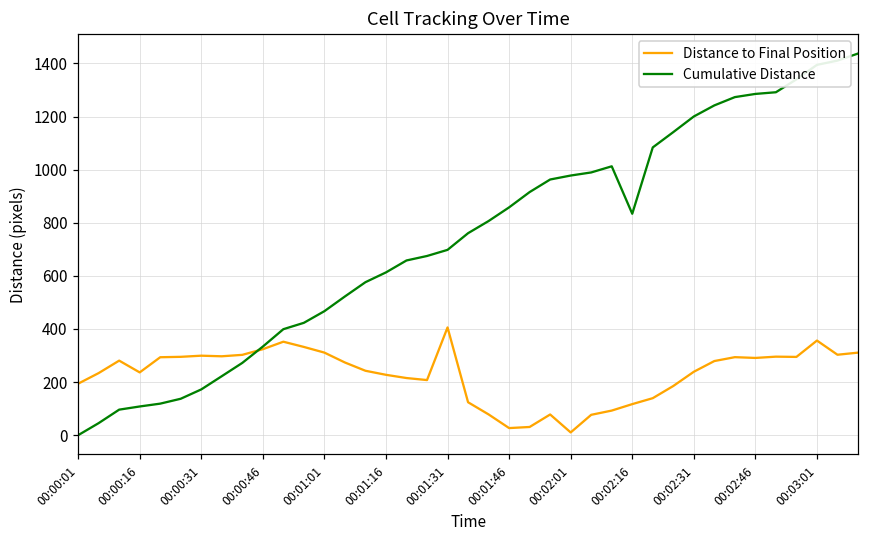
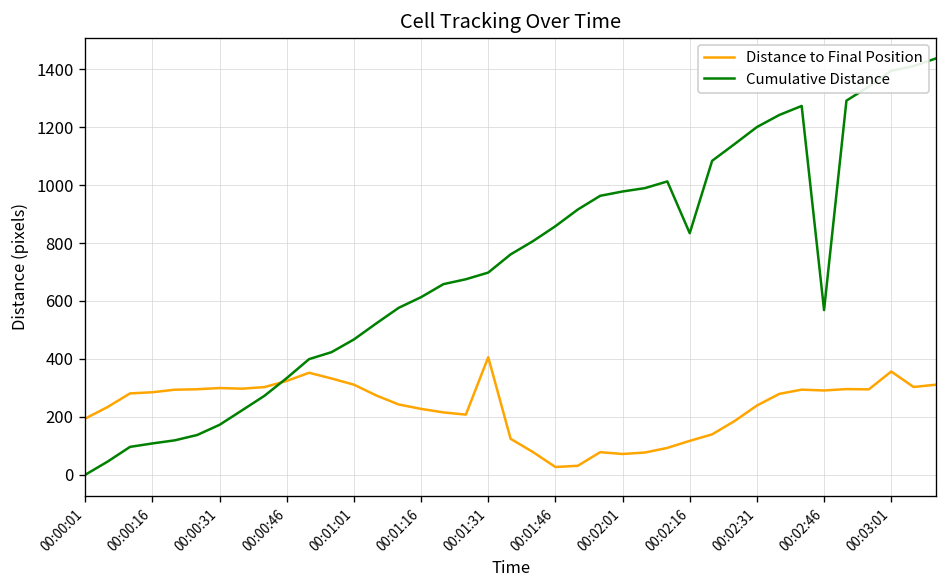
Distance to Final Position, 00:00:16: 240 -> 280
Distance to Final Position, 00:02:01: 10 -> 70
Cumulative Distance, 00:02:46: 1290 -> 570
